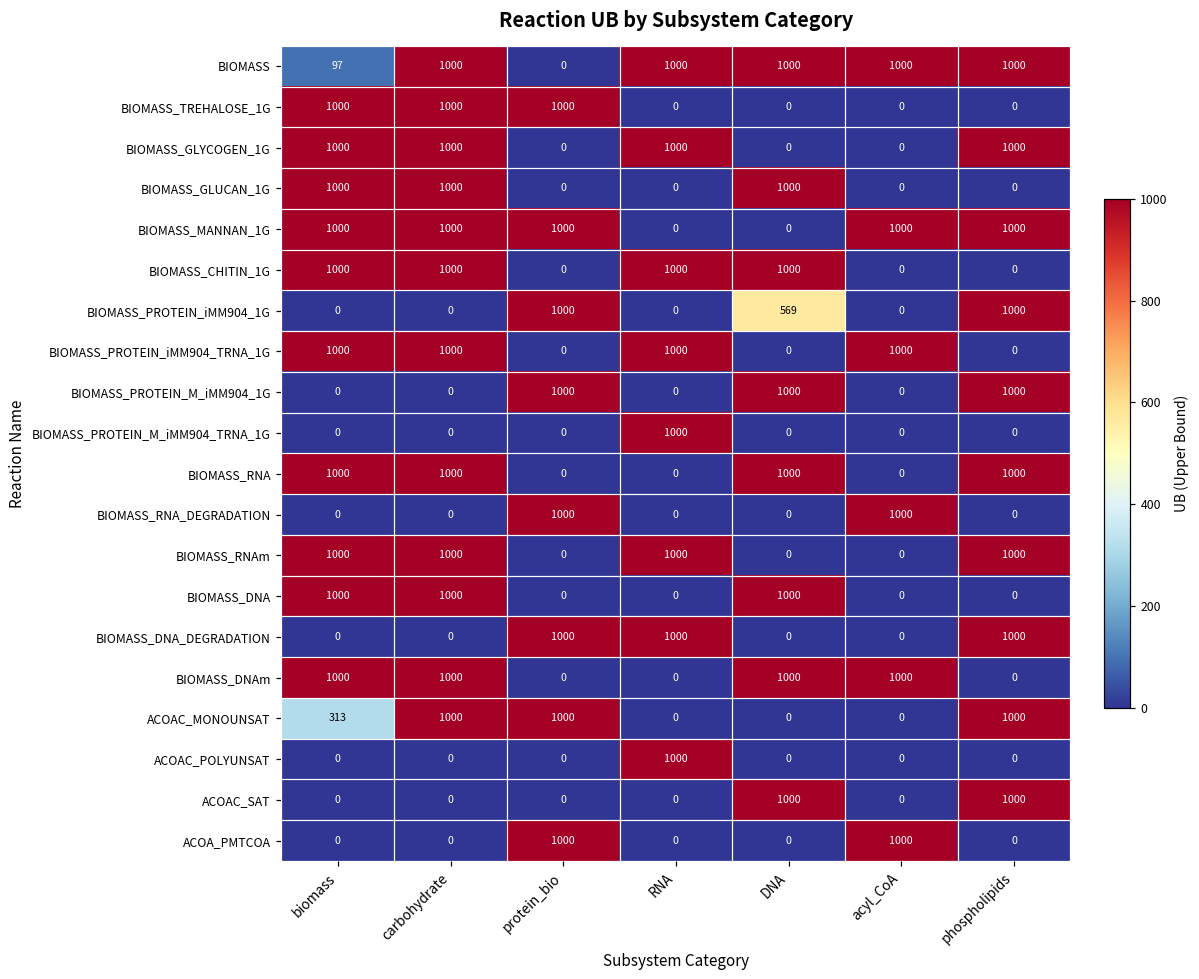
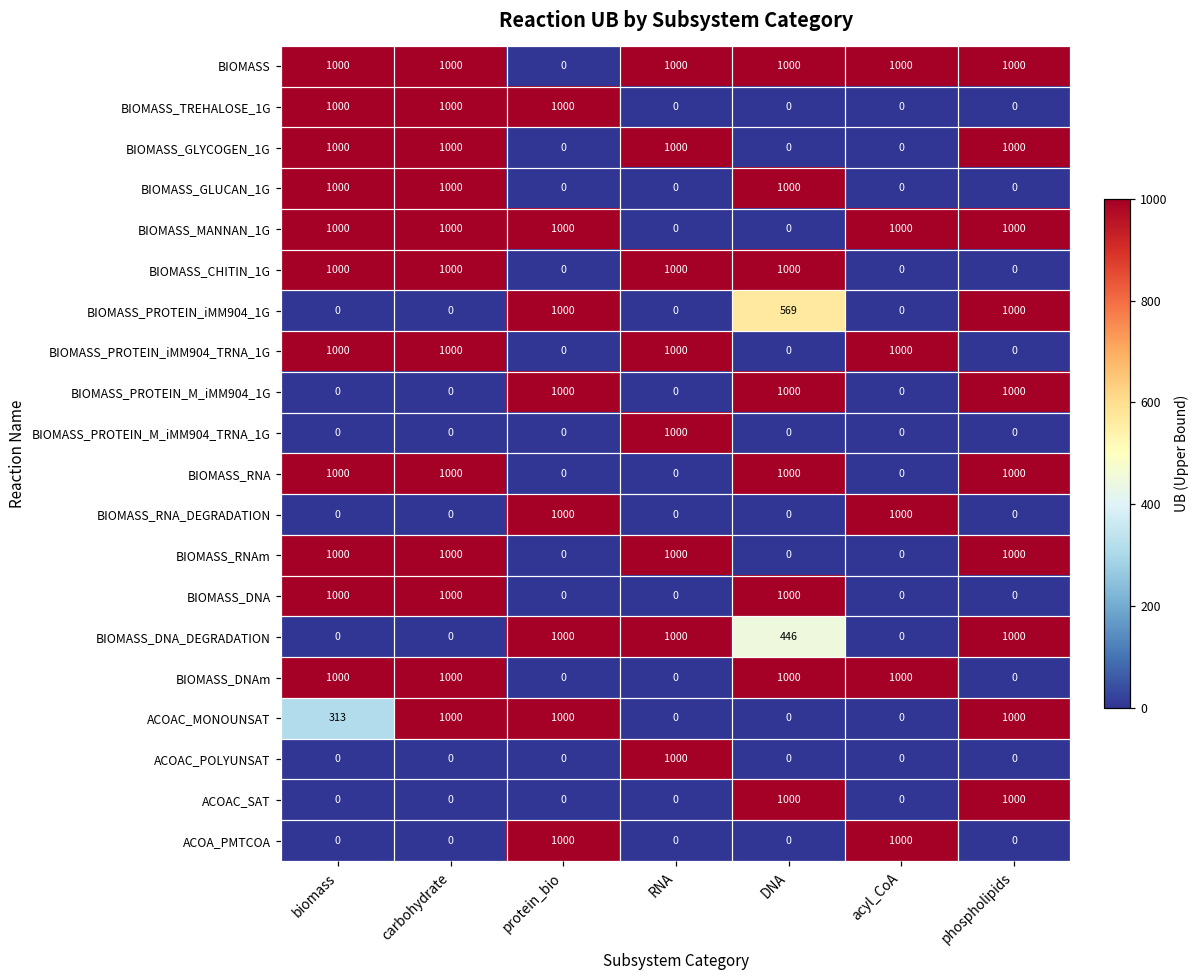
BIOMASS, biomass: 97 -> 1000
BIOMASS_DNA_DEGRADATION, DNA: 0 -> 446
